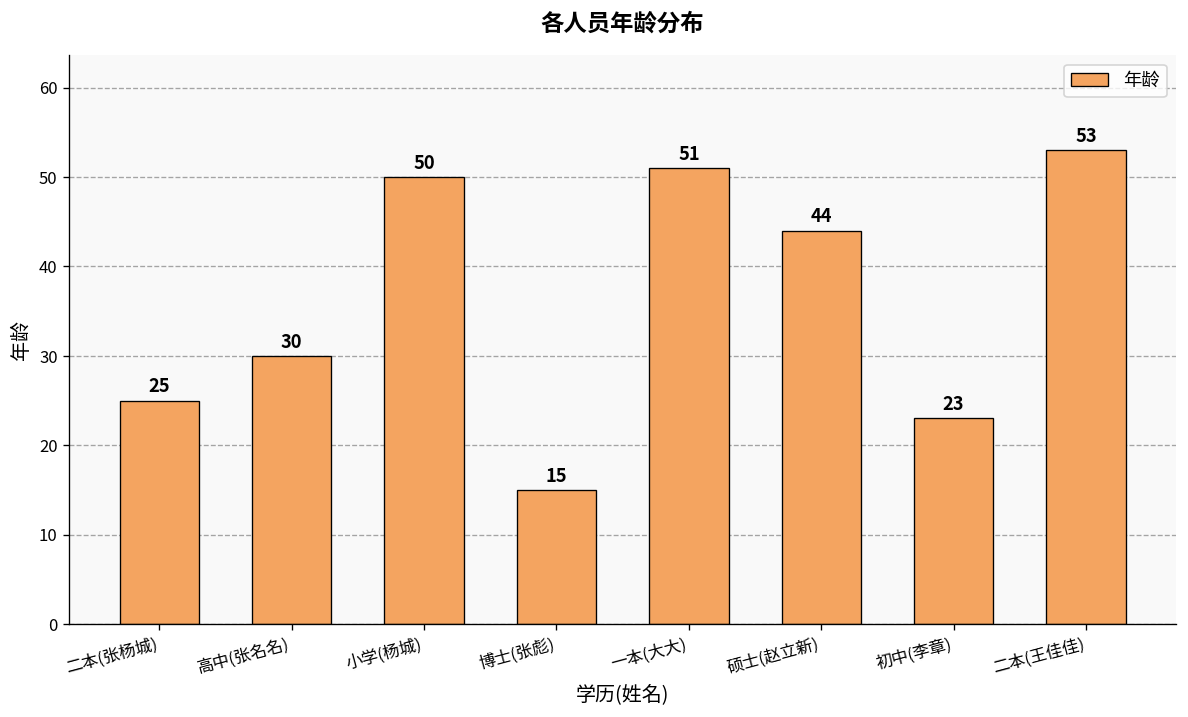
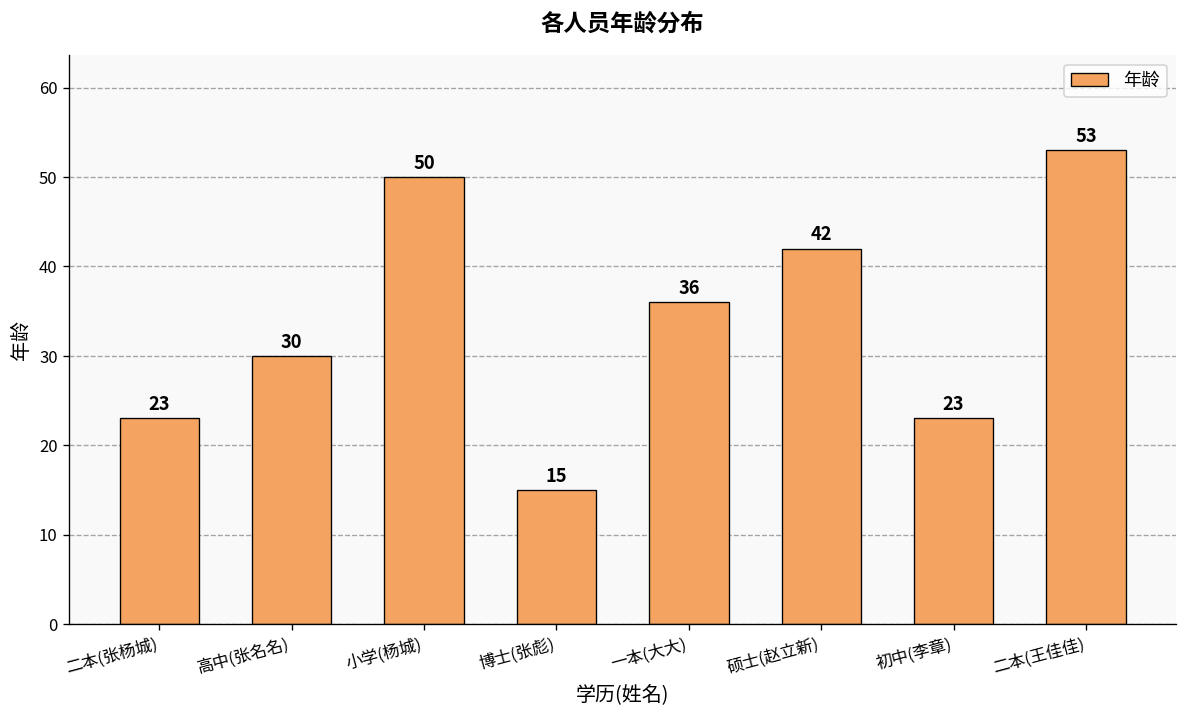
二本(张杨城): 25 -> 23
一本(大大): 51 -> 36
硕士(赵立新): 44 -> 42
